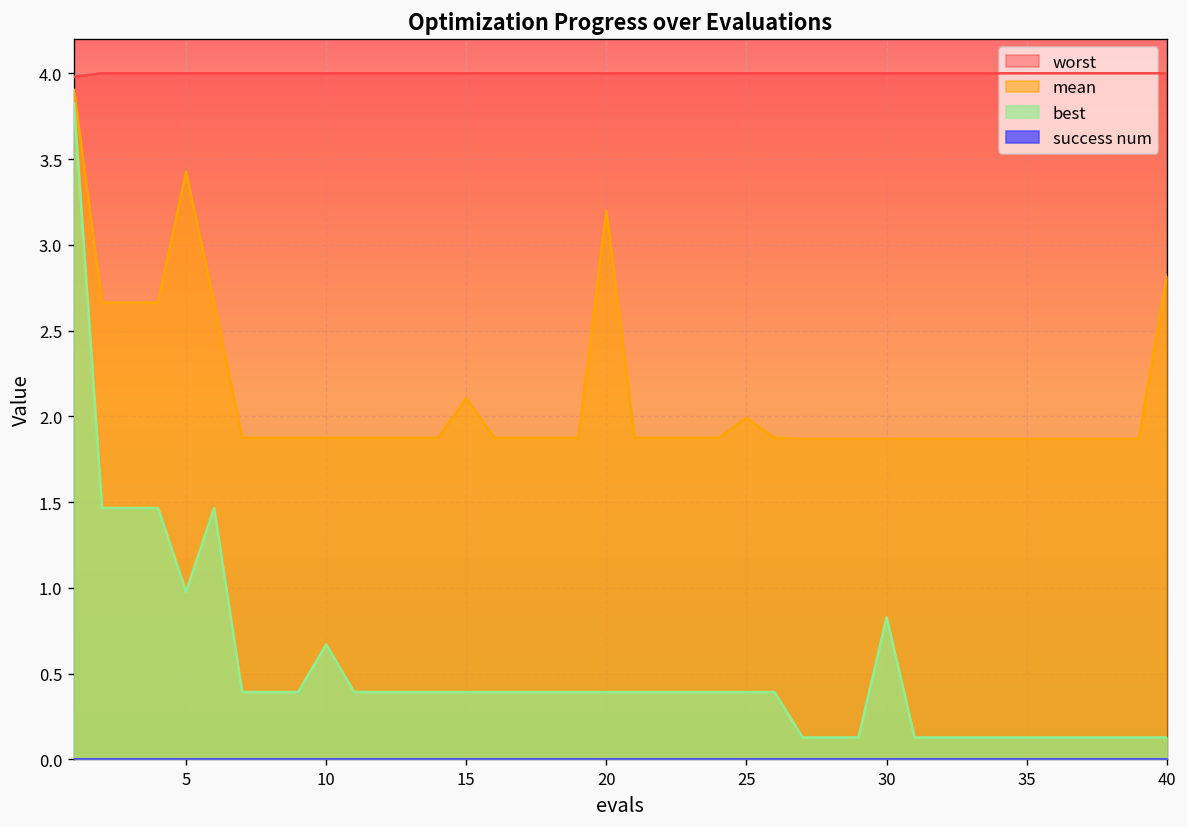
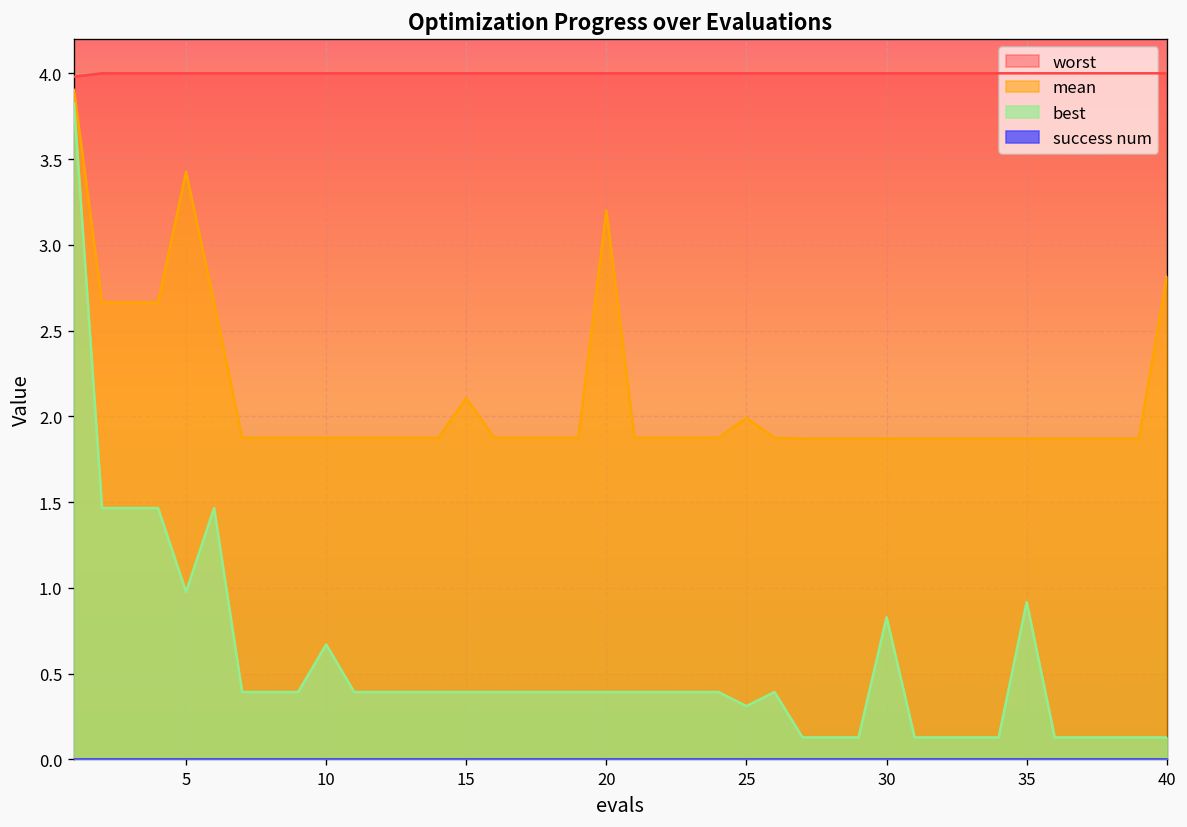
best, 25: 0.39 -> 0.31
best, 35: 0.13 -> 0.92
